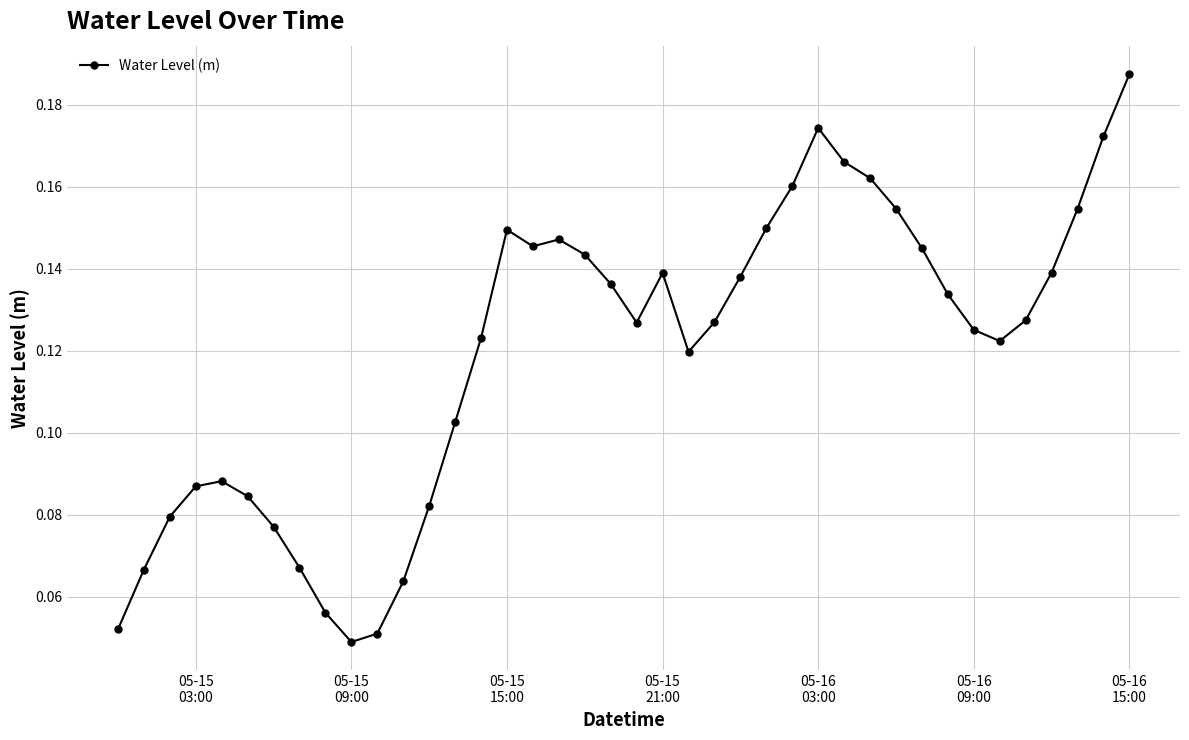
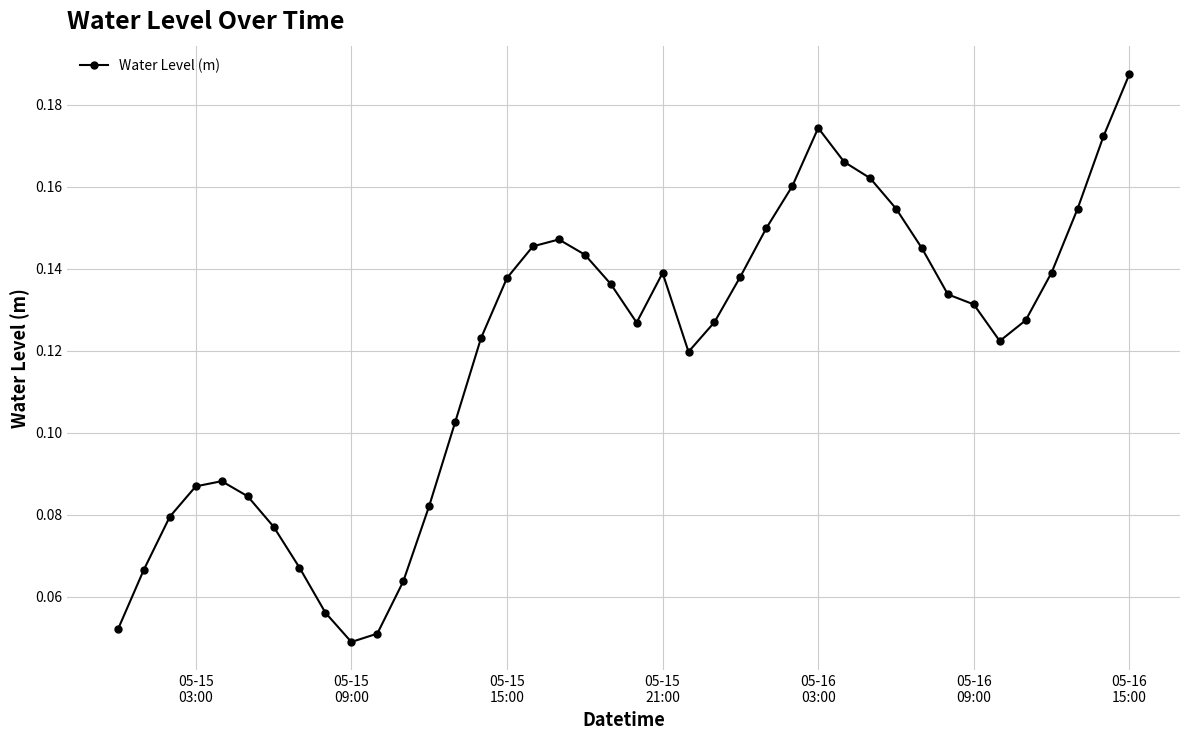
05-15 15:00: 0.150 -> 0.138
05-16 09:00: 0.125 -> 0.131
